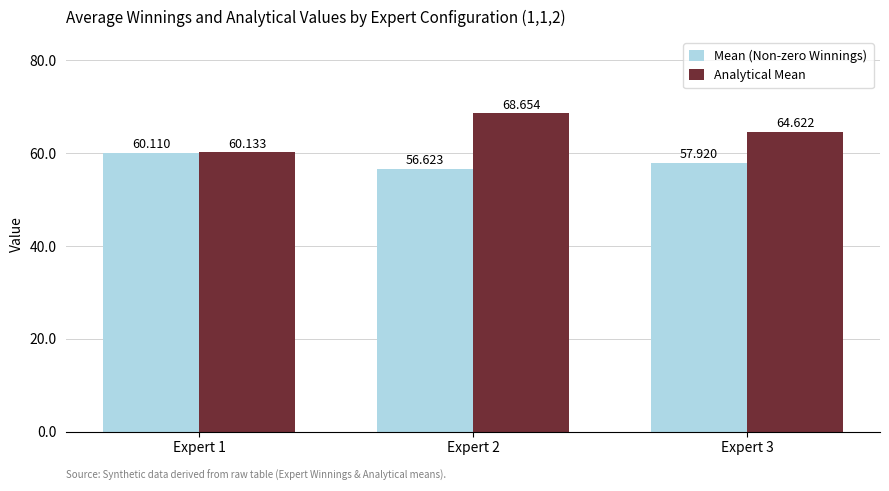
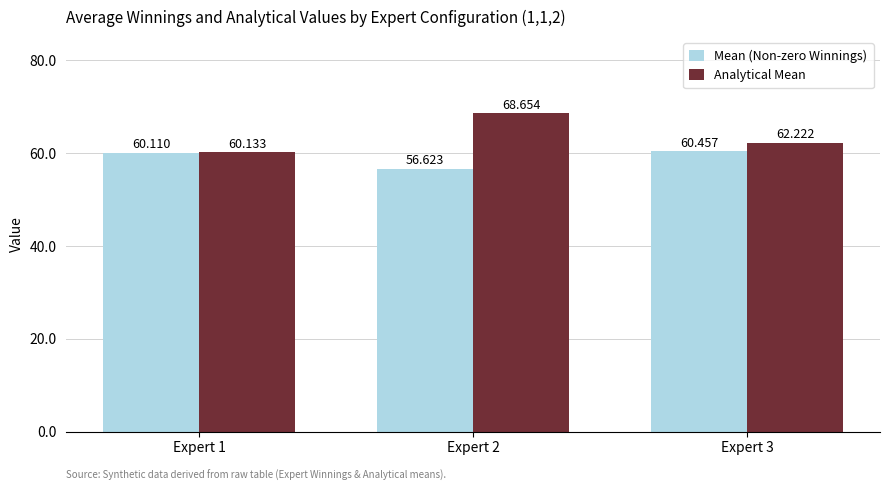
Mean (Non-zero Winnings), Expert 3: 57.920 -> 60.457
Analytical Mean, Expert 3: 64.622 -> 62.222
